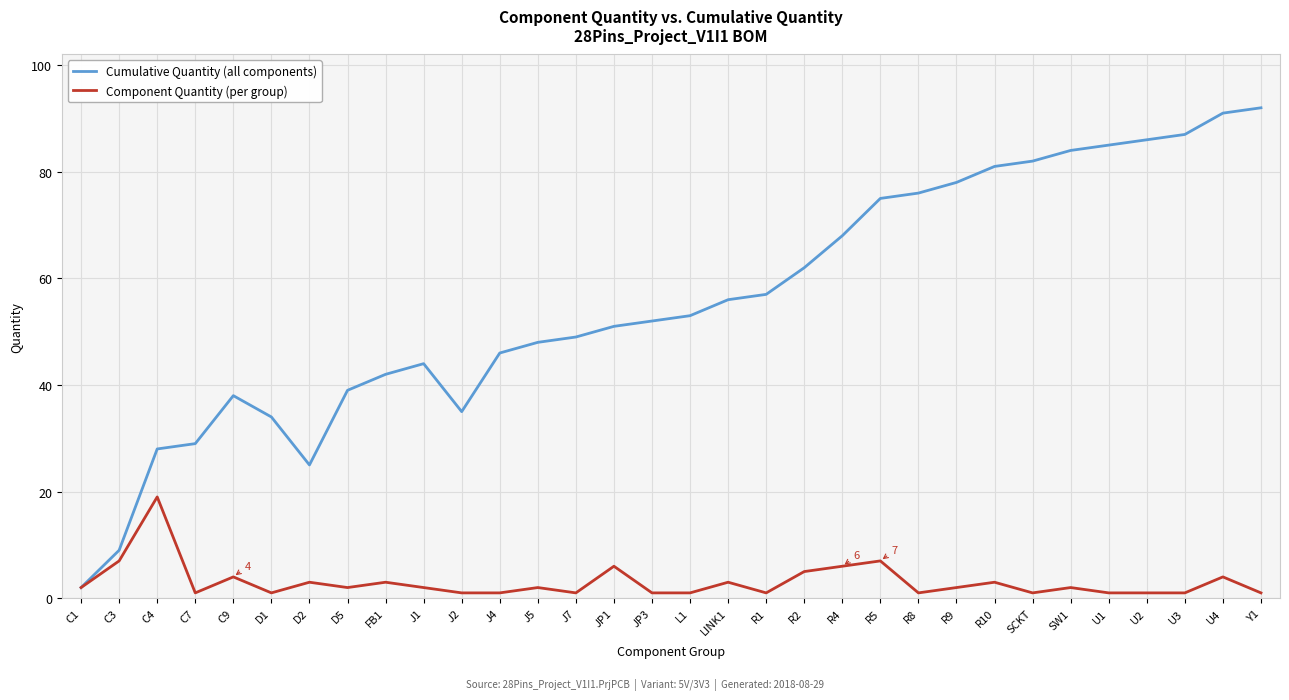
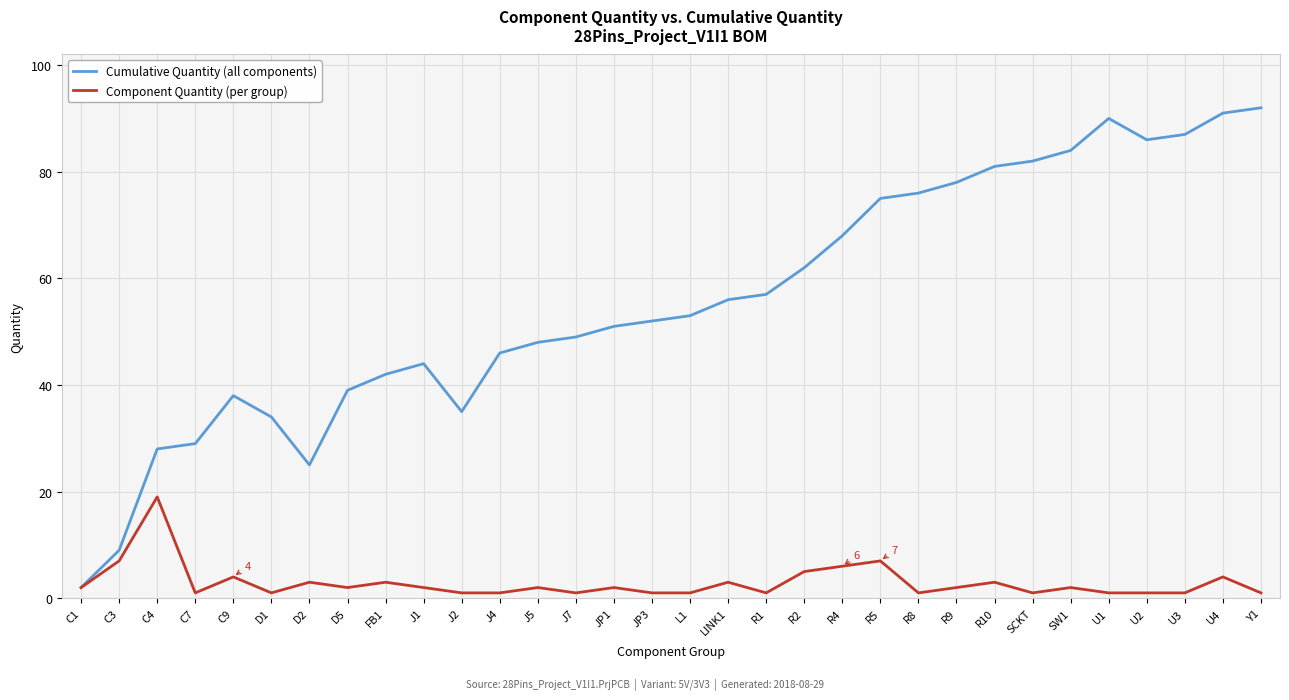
Component Quantity (per group), JP1: 6 -> 2
Cumulative Quantity (all components), U1: 85 -> 90
